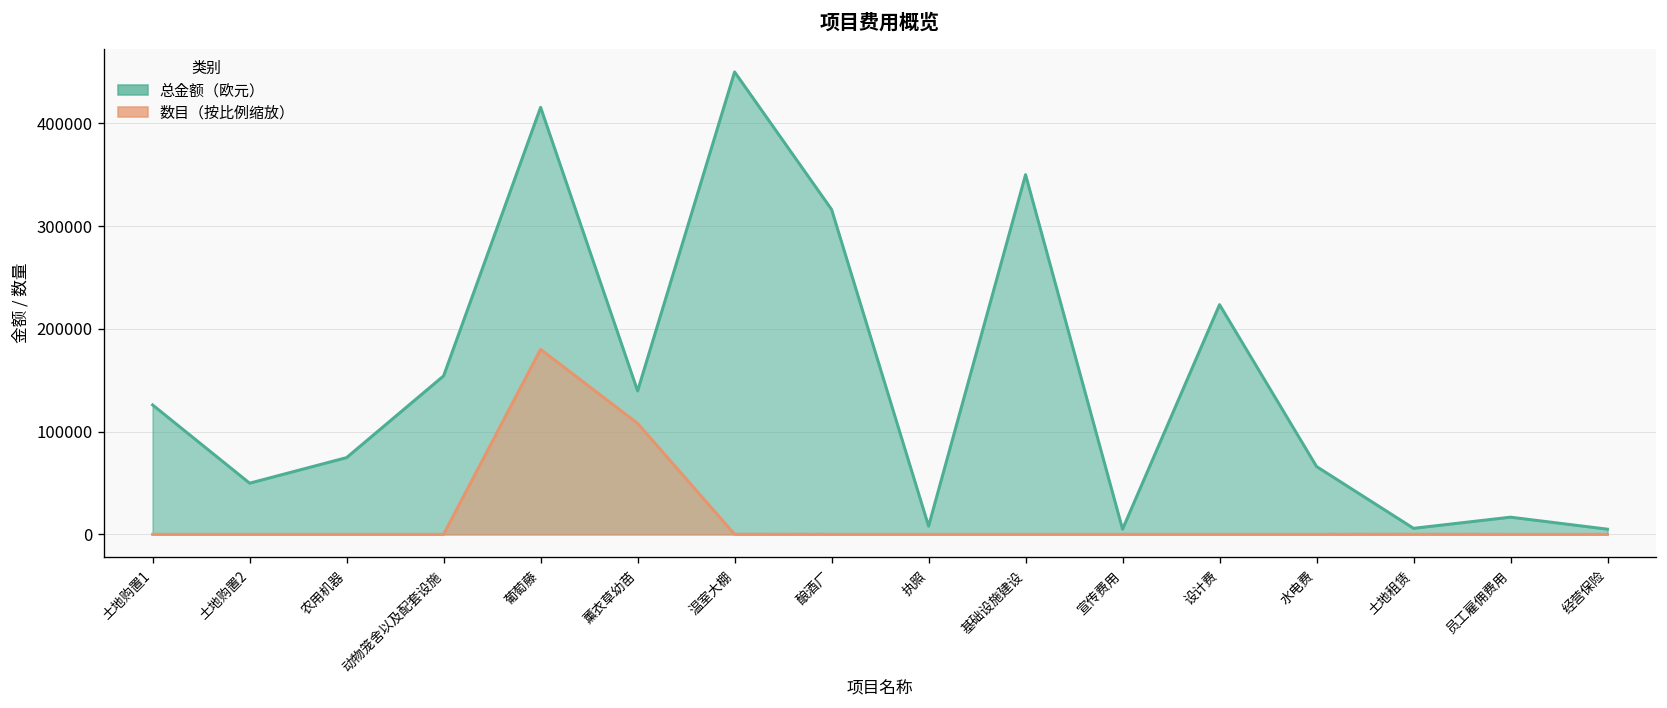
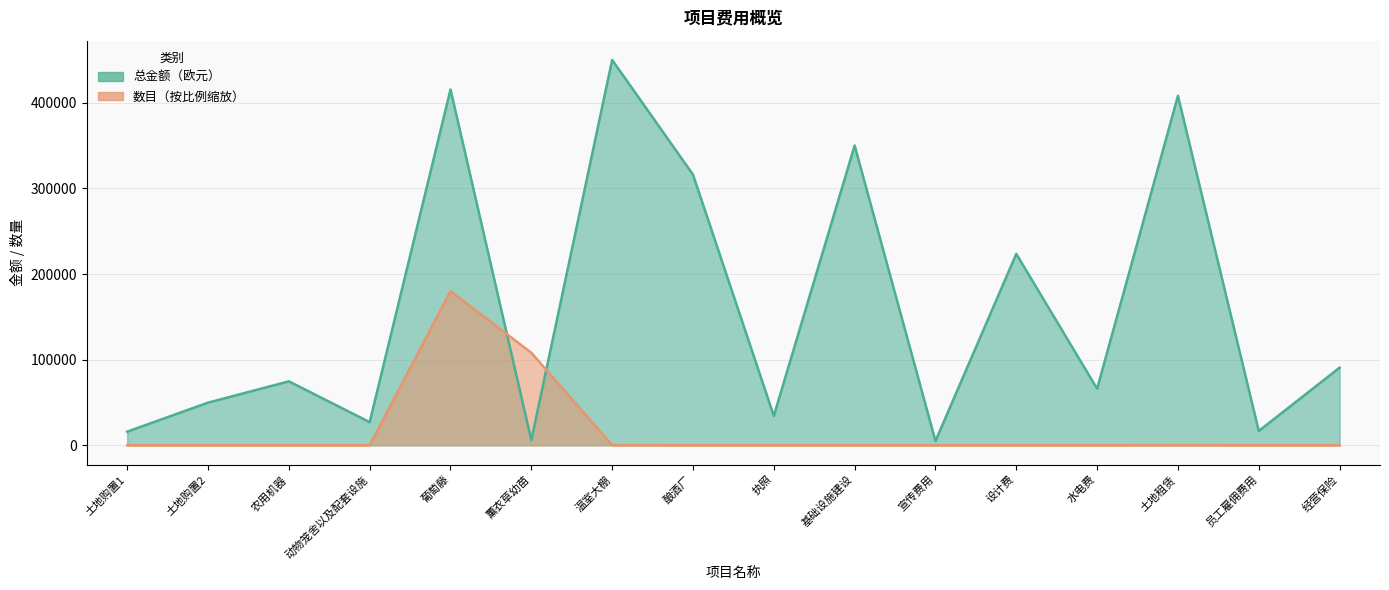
总金额（欧元）, 土地购置1: 130000 -> 20000
总金额（欧元）, 动物笼舍以及配套设施: 150000 -> 30000
总金额（欧元）, 薰衣草幼苗: 140000 -> 10000
总金额（欧元）, 执照: 10000 -> 30000
总金额（欧元）, 土地租赁: 10000 -> 410000
总金额（欧元）, 经营保险: 10000 -> 90000
